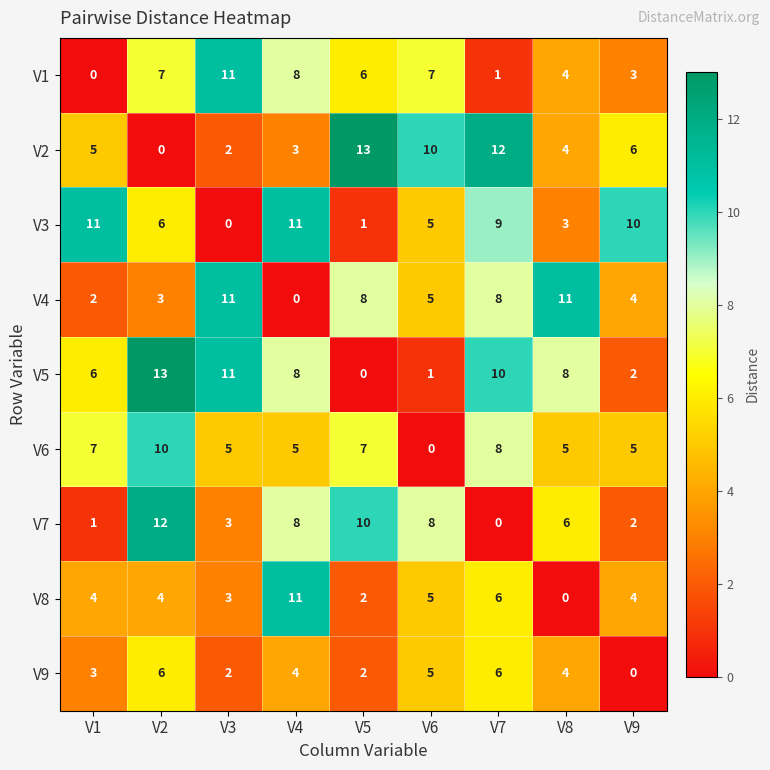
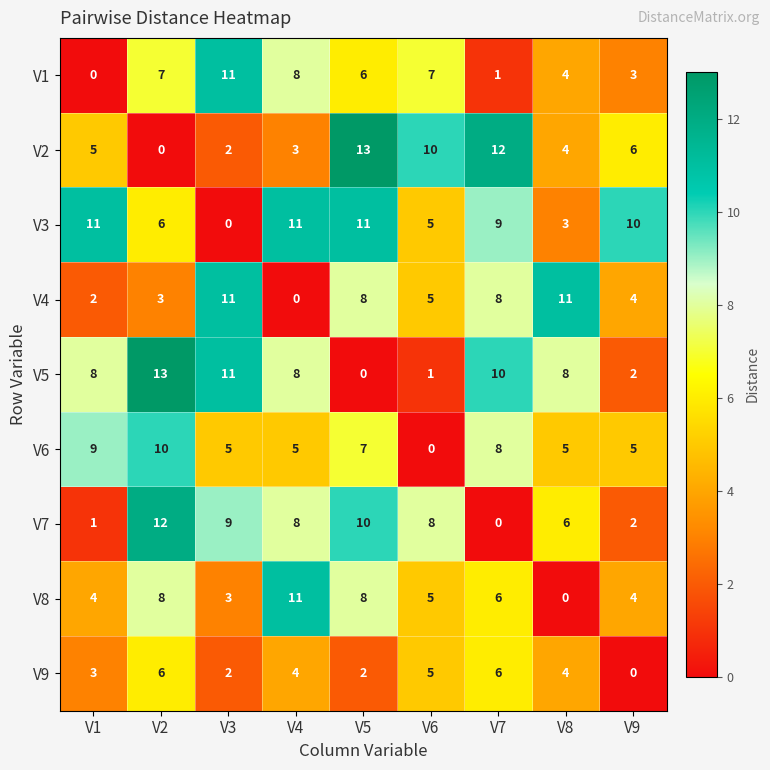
V3, V5: 1 -> 11
V5, V1: 6 -> 8
V6, V1: 7 -> 9
V7, V3: 3 -> 9
V8, V2: 4 -> 8
V8, V5: 2 -> 8
